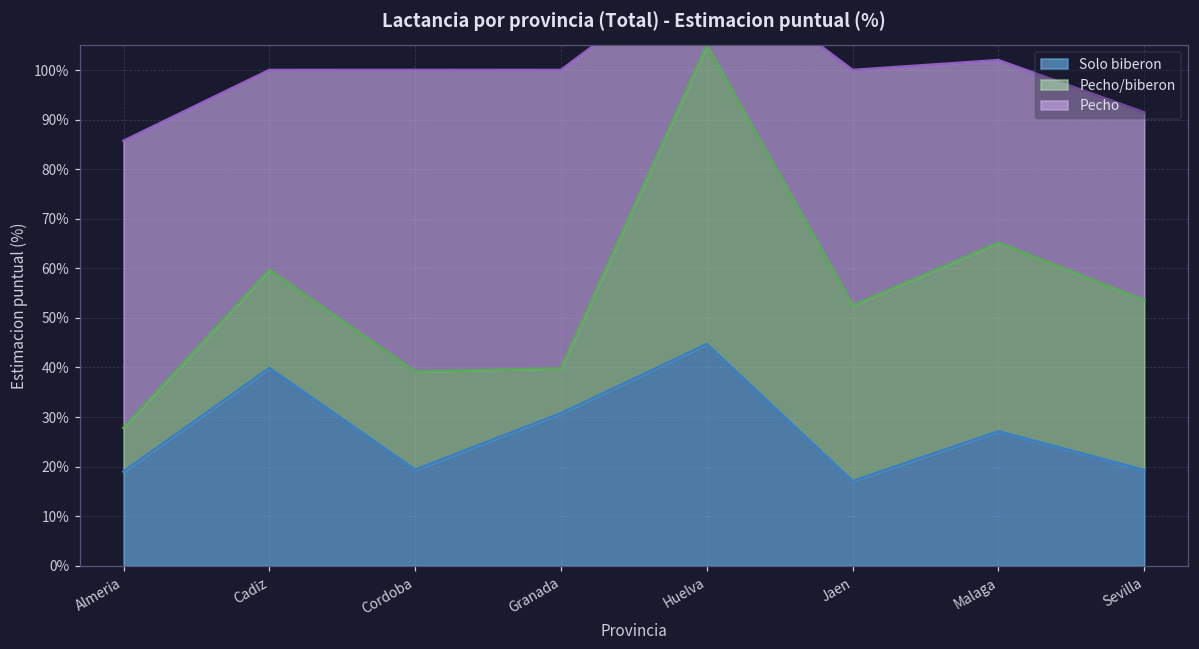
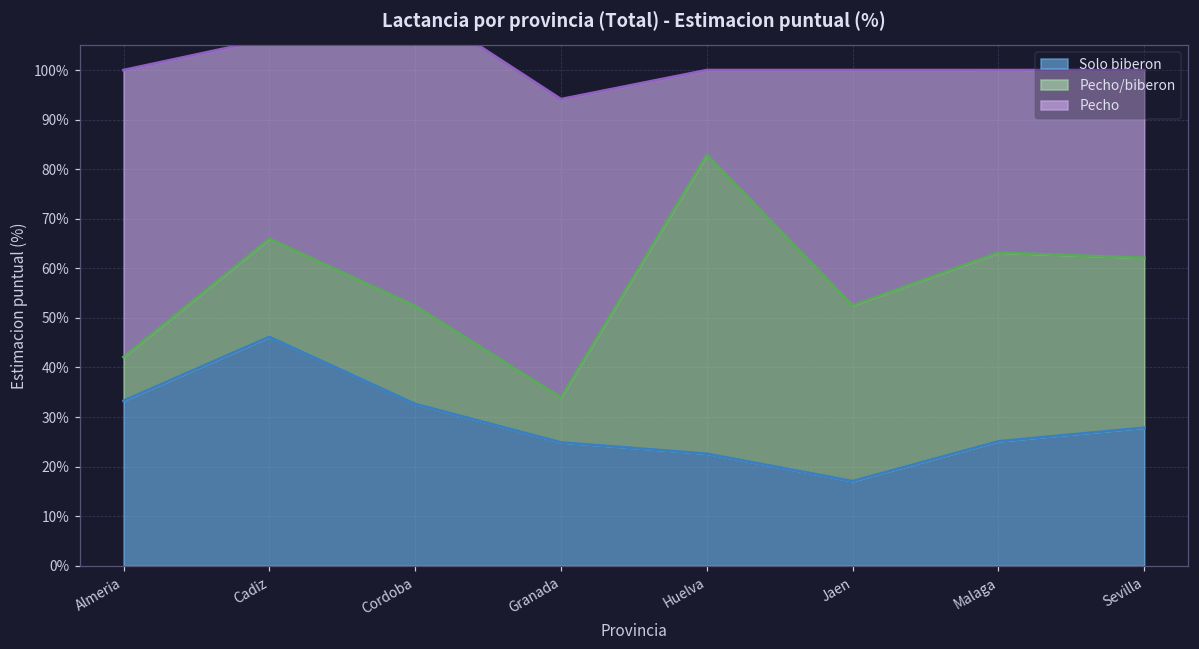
Solo biberon, Almeria: 19% -> 33%
Solo biberon, Cadiz: 40% -> 46%
Solo biberon, Cordoba: 19% -> 33%
Solo biberon, Granada: 31% -> 25%
Solo biberon, Huelva: 45% -> 23%
Solo biberon, Malaga: 27% -> 25%
Solo biberon, Sevilla: 19% -> 28%
